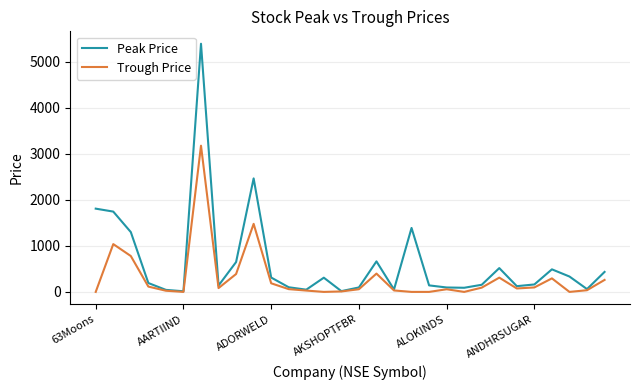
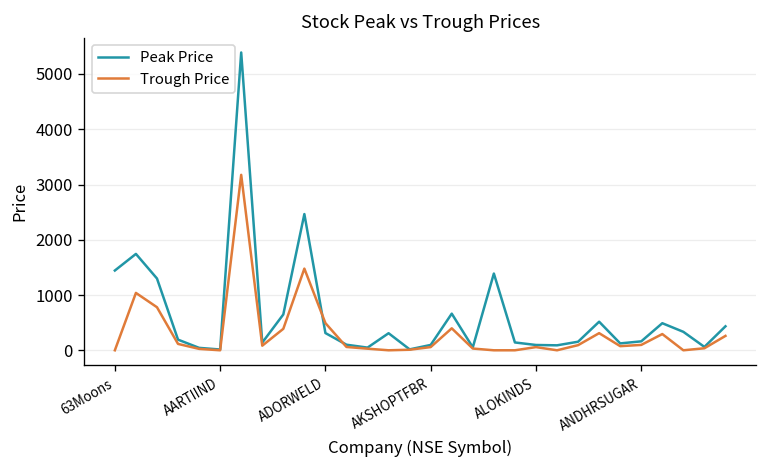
Peak Price, 63Moons: 1800 -> 1400
Trough Price, ADORWELD: 200 -> 500
